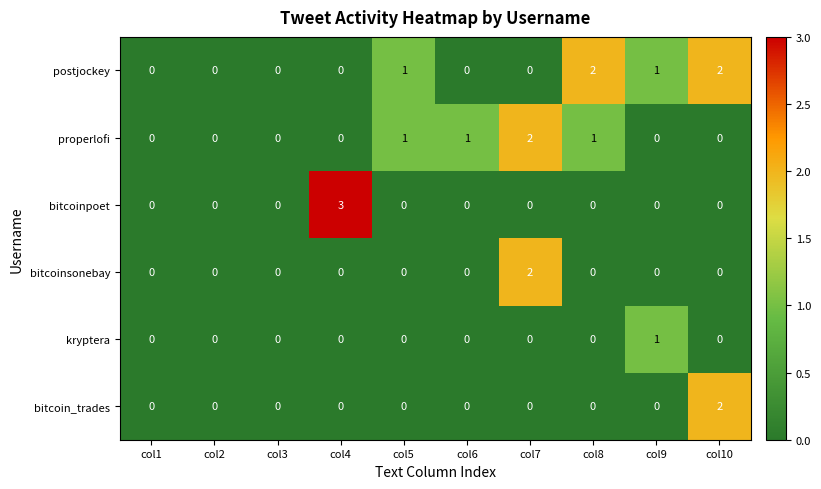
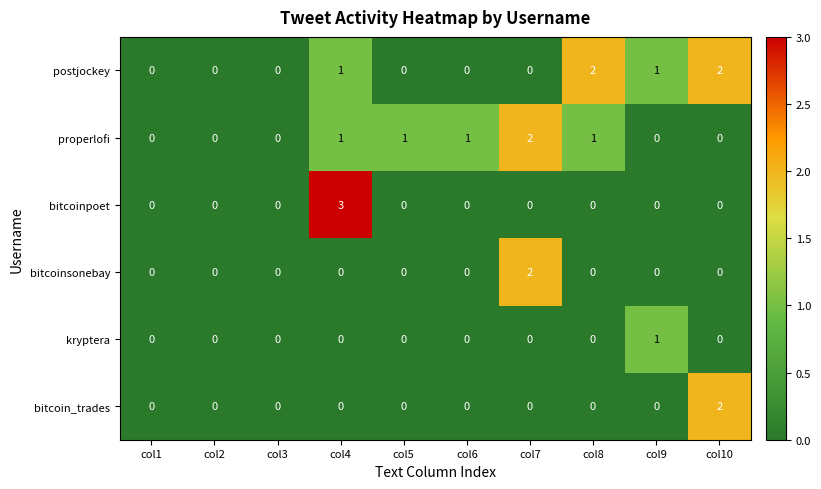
postjockey, col4: 0 -> 1
postjockey, col5: 1 -> 0
properlofi, col4: 0 -> 1
